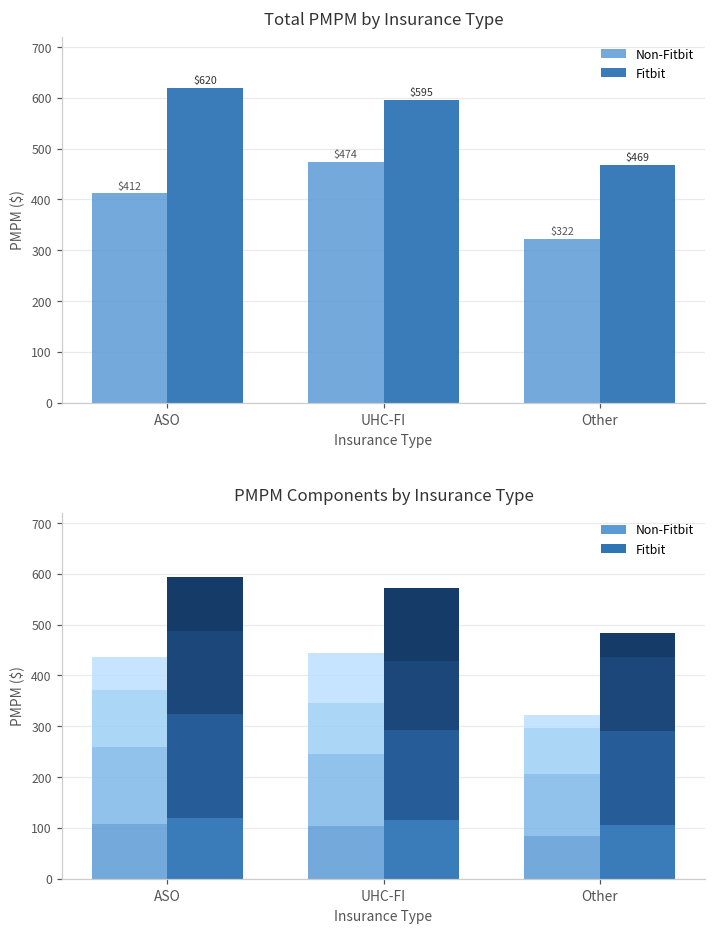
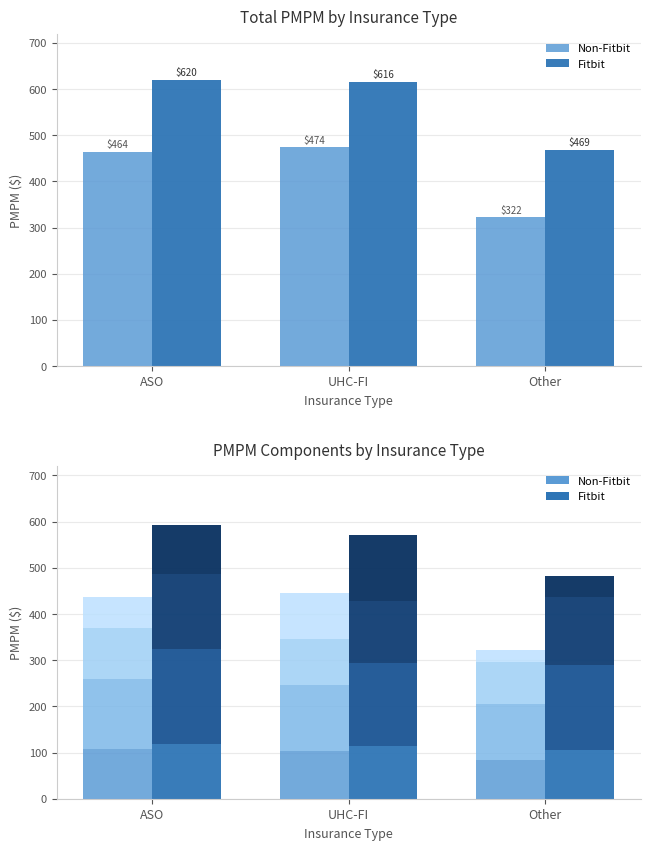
Total PMPM by Insurance Type, Non-Fitbit, ASO: $412 -> $464
Total PMPM by Insurance Type, Fitbit, UHC-FI: $595 -> $616
